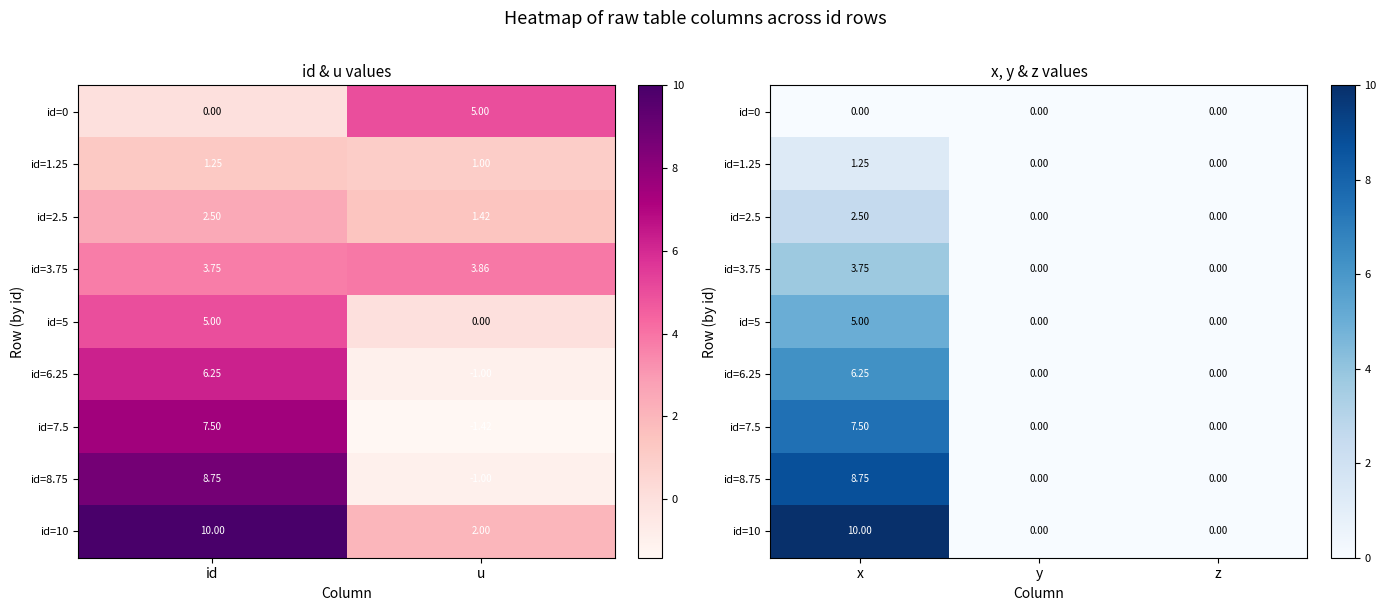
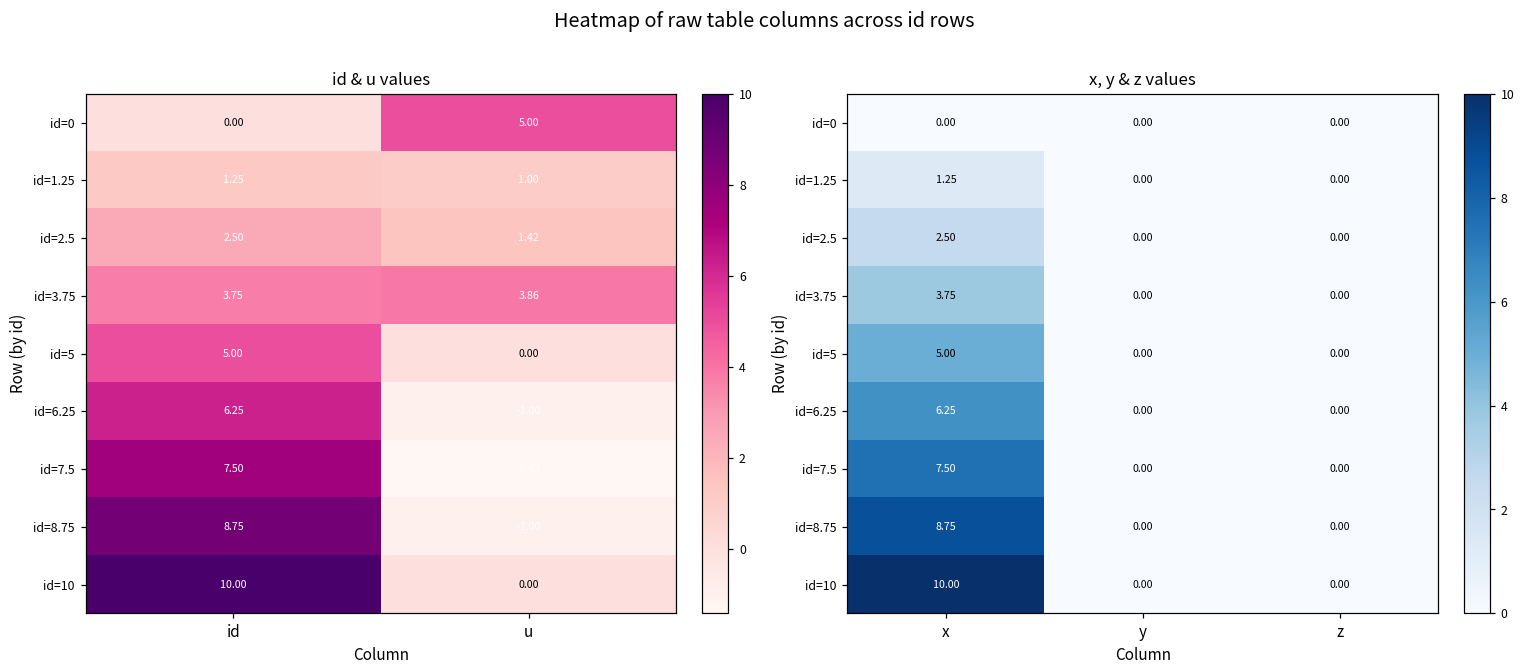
id & u values, id=10, u: 2.00 -> 0.00
